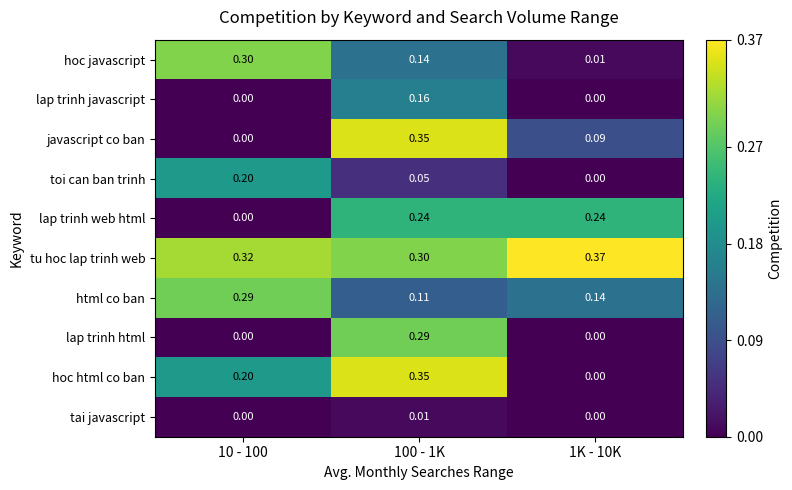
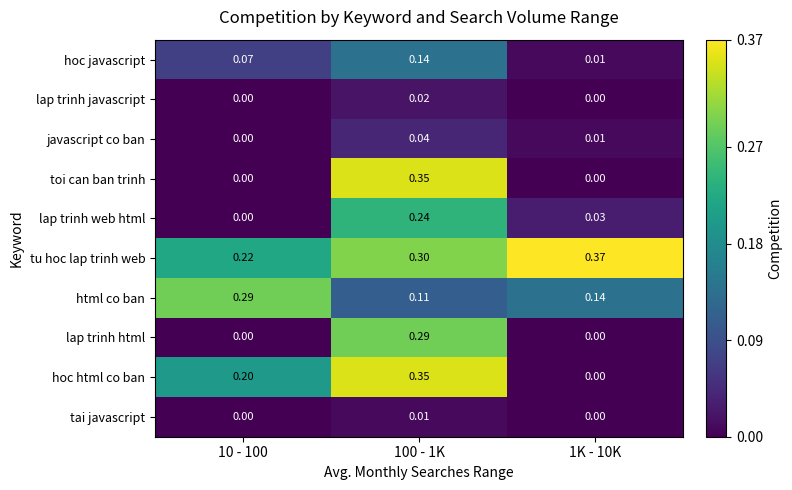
hoc javascript, 10 - 100: 0.30 -> 0.07
lap trinh javascript, 100 - 1K: 0.16 -> 0.02
javascript co ban, 100 - 1K: 0.35 -> 0.04
javascript co ban, 1K - 10K: 0.09 -> 0.01
toi can ban trinh, 10 - 100: 0.20 -> 0.00
toi can ban trinh, 100 - 1K: 0.05 -> 0.35
lap trinh web html, 1K - 10K: 0.24 -> 0.03
tu hoc lap trinh web, 10 - 100: 0.32 -> 0.22
